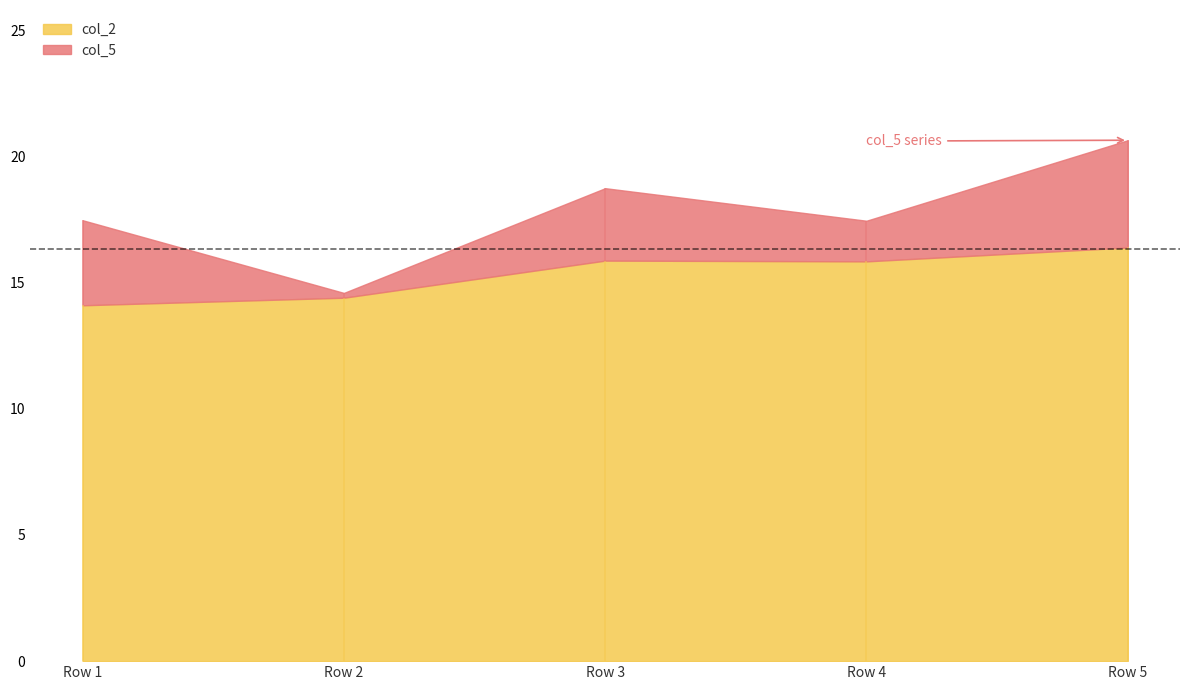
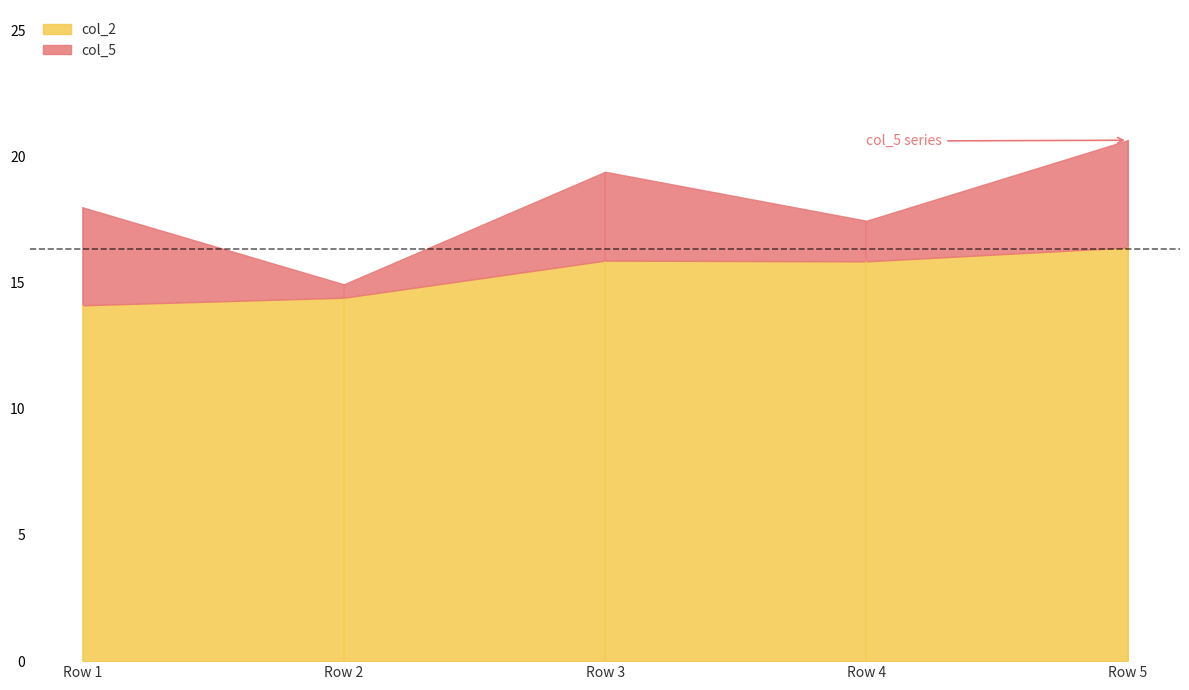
col_5, Row 1: 3.4 -> 3.9
col_5, Row 2: 0.2 -> 0.5
col_5, Row 3: 2.9 -> 3.5
